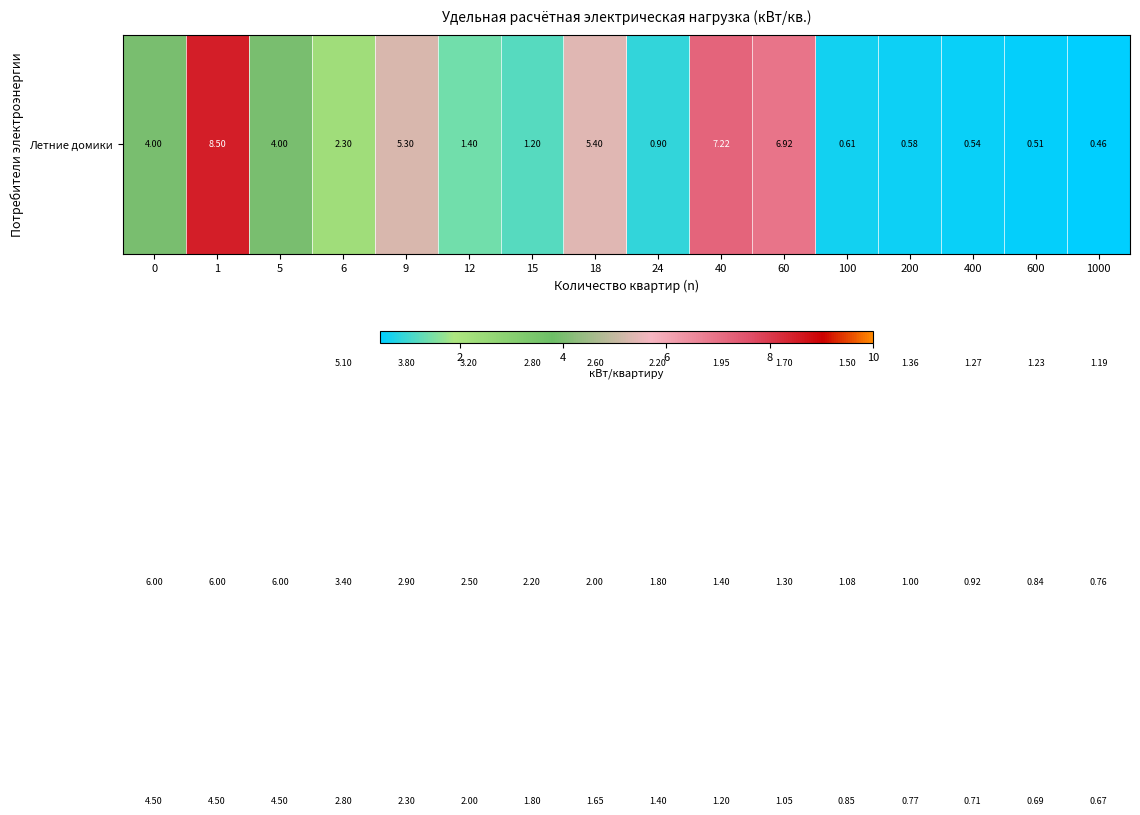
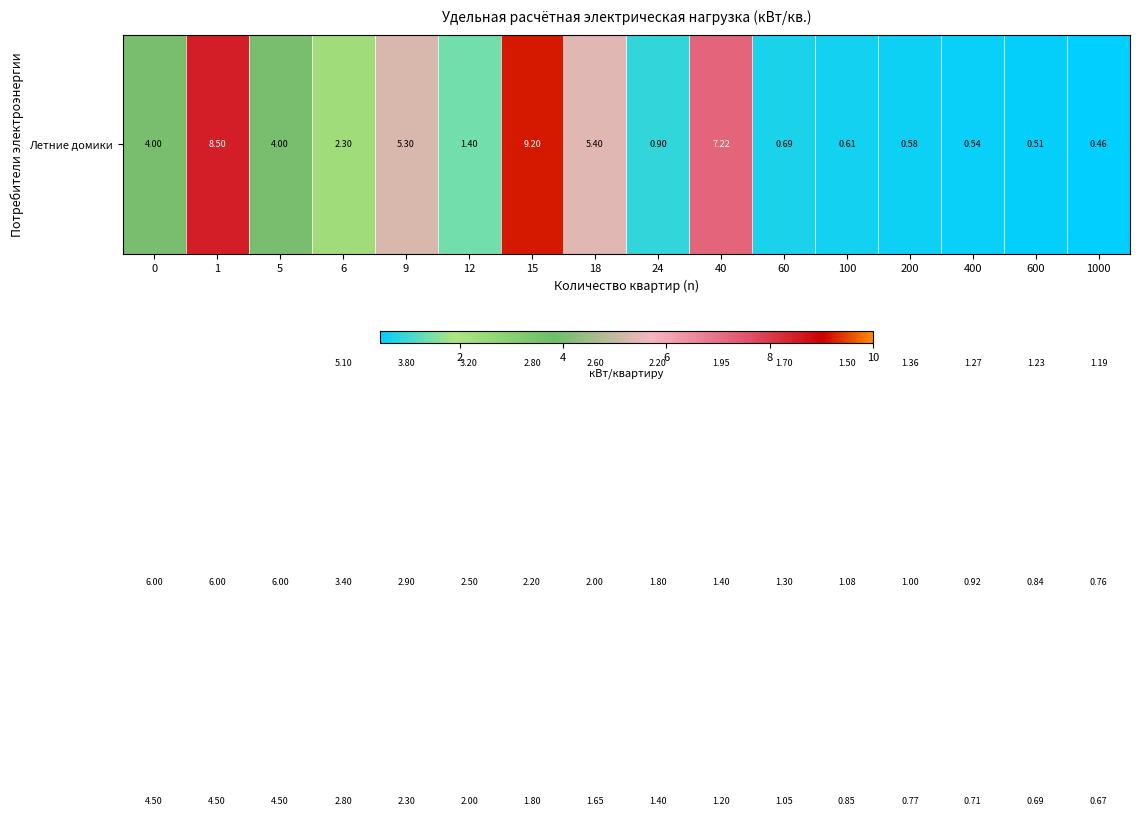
Летние домики, 15: 1.20 -> 9.20
Летние домики, 60: 6.92 -> 0.69
